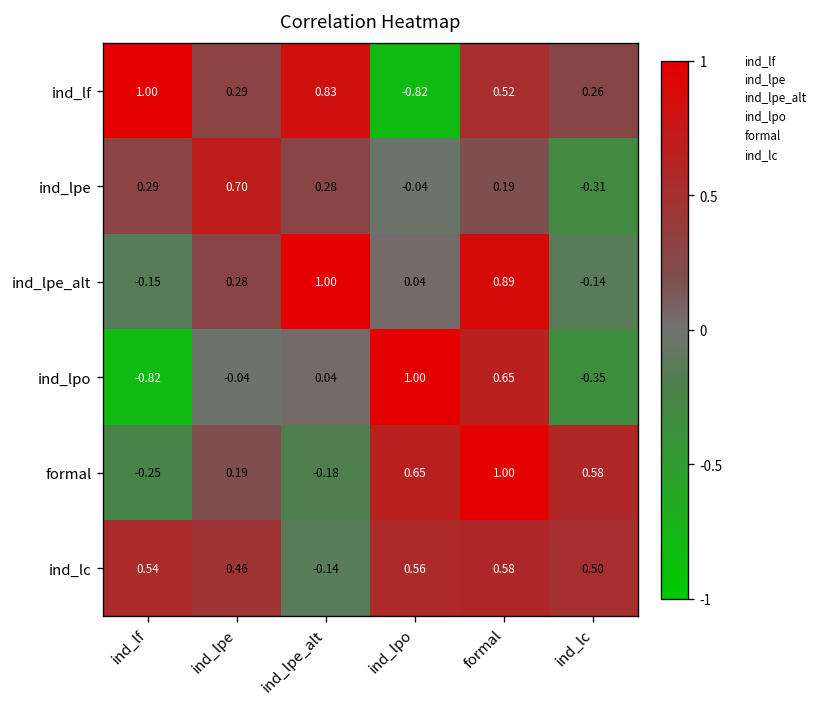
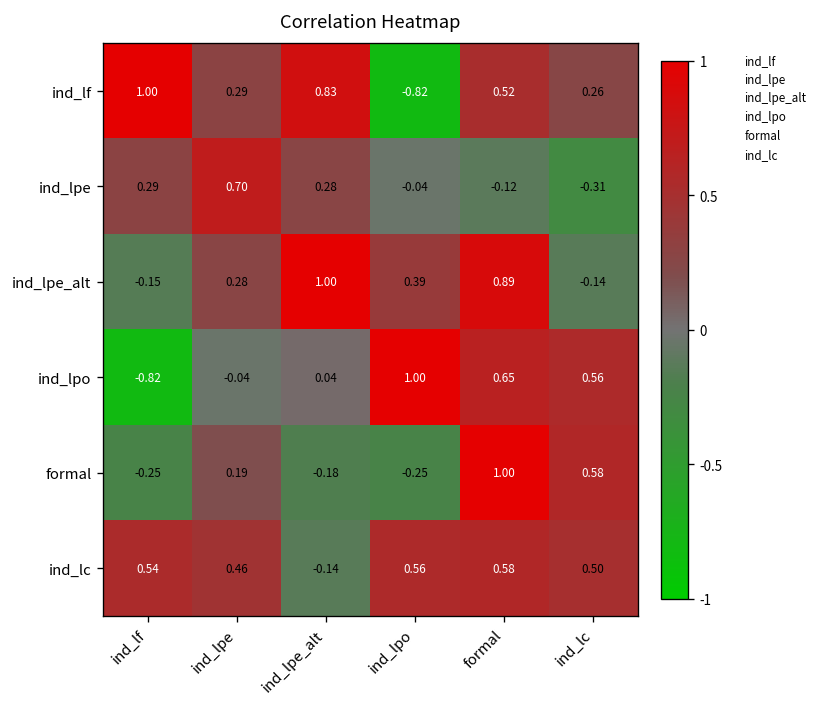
ind_lpe, formal: 0.19 -> -0.12
ind_lpe_alt, ind_lpo: 0.04 -> 0.39
ind_lpo, ind_lc: -0.35 -> 0.56
formal, ind_lpo: 0.65 -> -0.25
